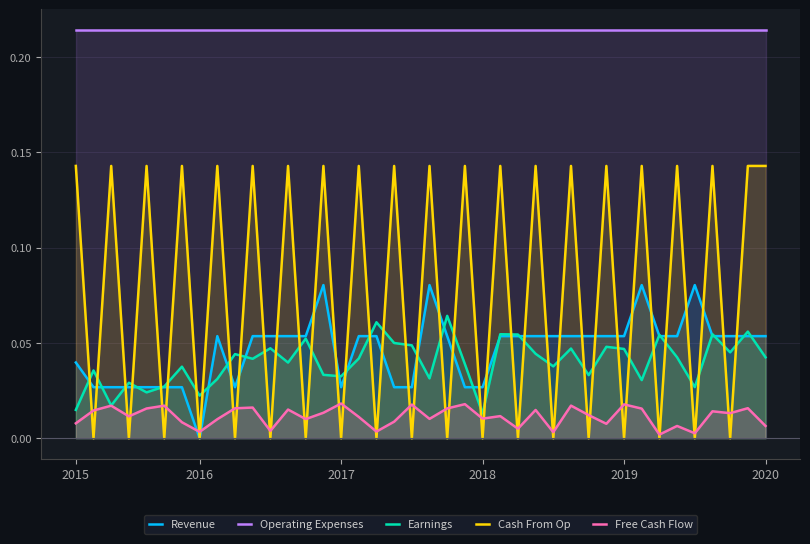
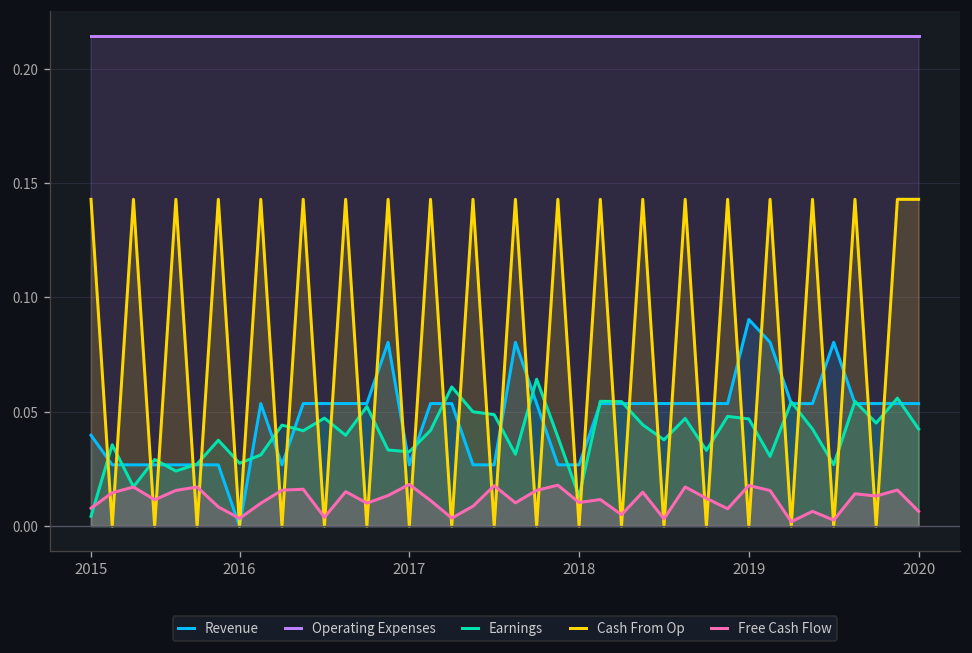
Earnings, 2015: 0.015 -> 0.004
Earnings, 2016: 0.022 -> 0.027
Revenue, 2019: 0.054 -> 0.090
